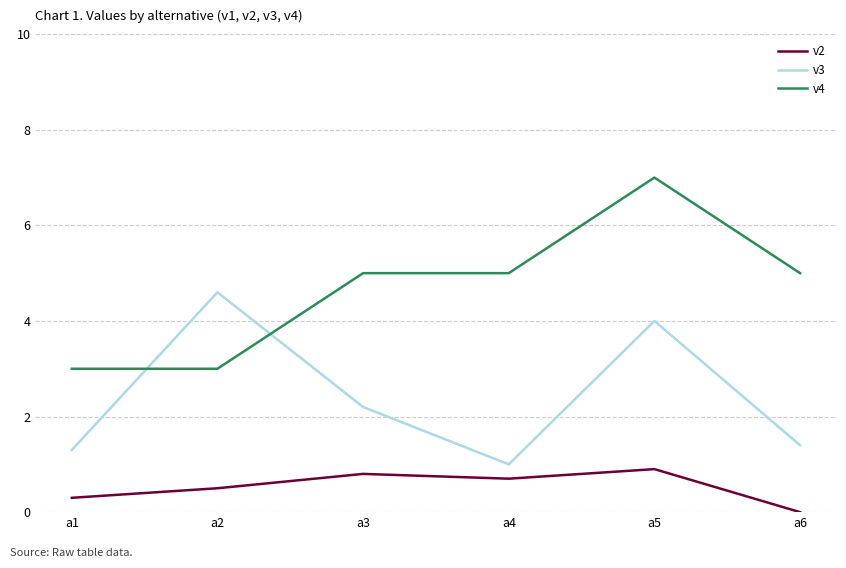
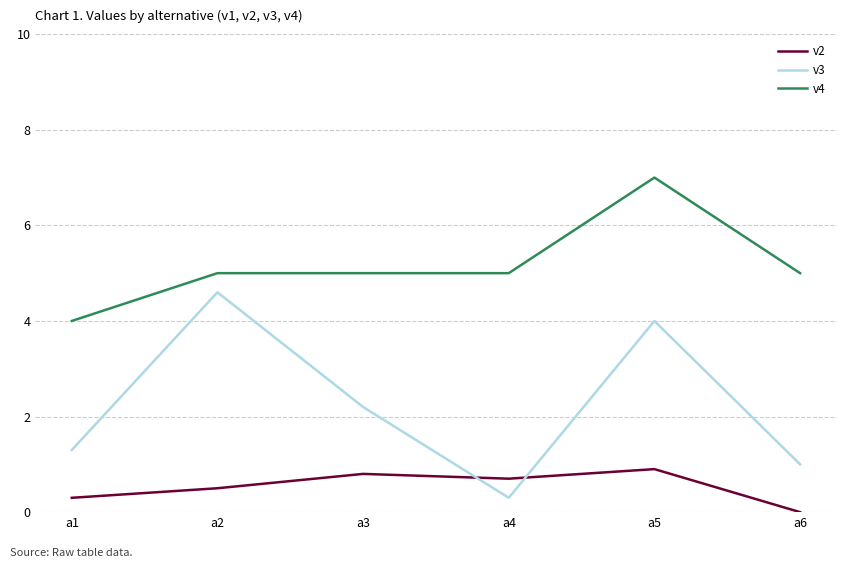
v4, a1: 3 -> 4
v4, a2: 3 -> 5
v3, a4: 1.0 -> 0.3
v3, a6: 1.4 -> 1.0
